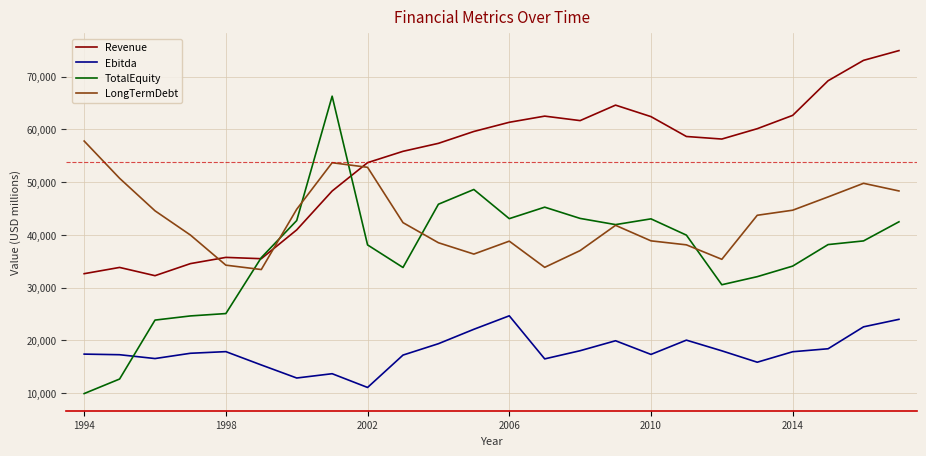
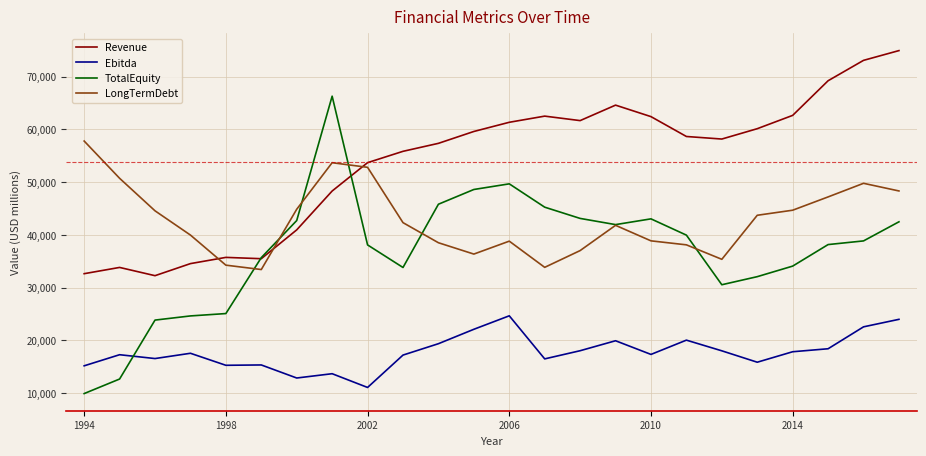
Ebitda, 1994: 17,000 -> 15,000
Ebitda, 1998: 18,000 -> 15,000
TotalEquity, 2006: 43,000 -> 50,000
